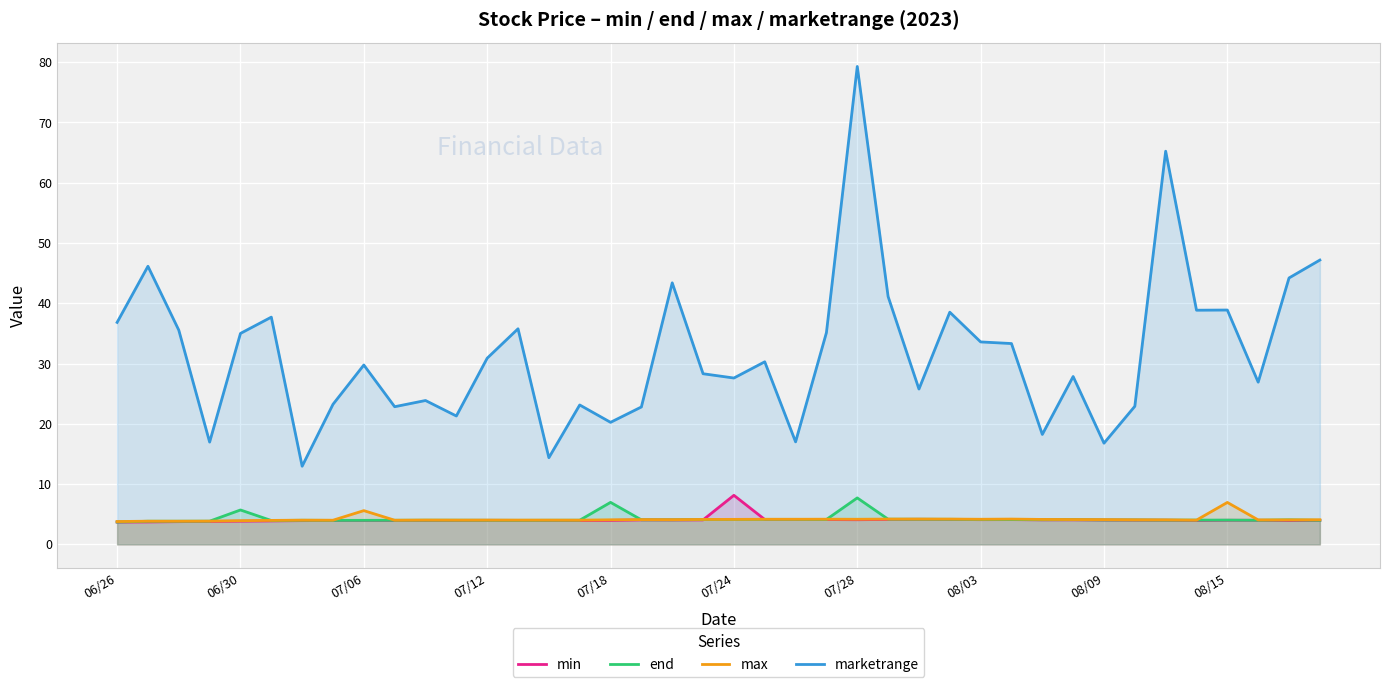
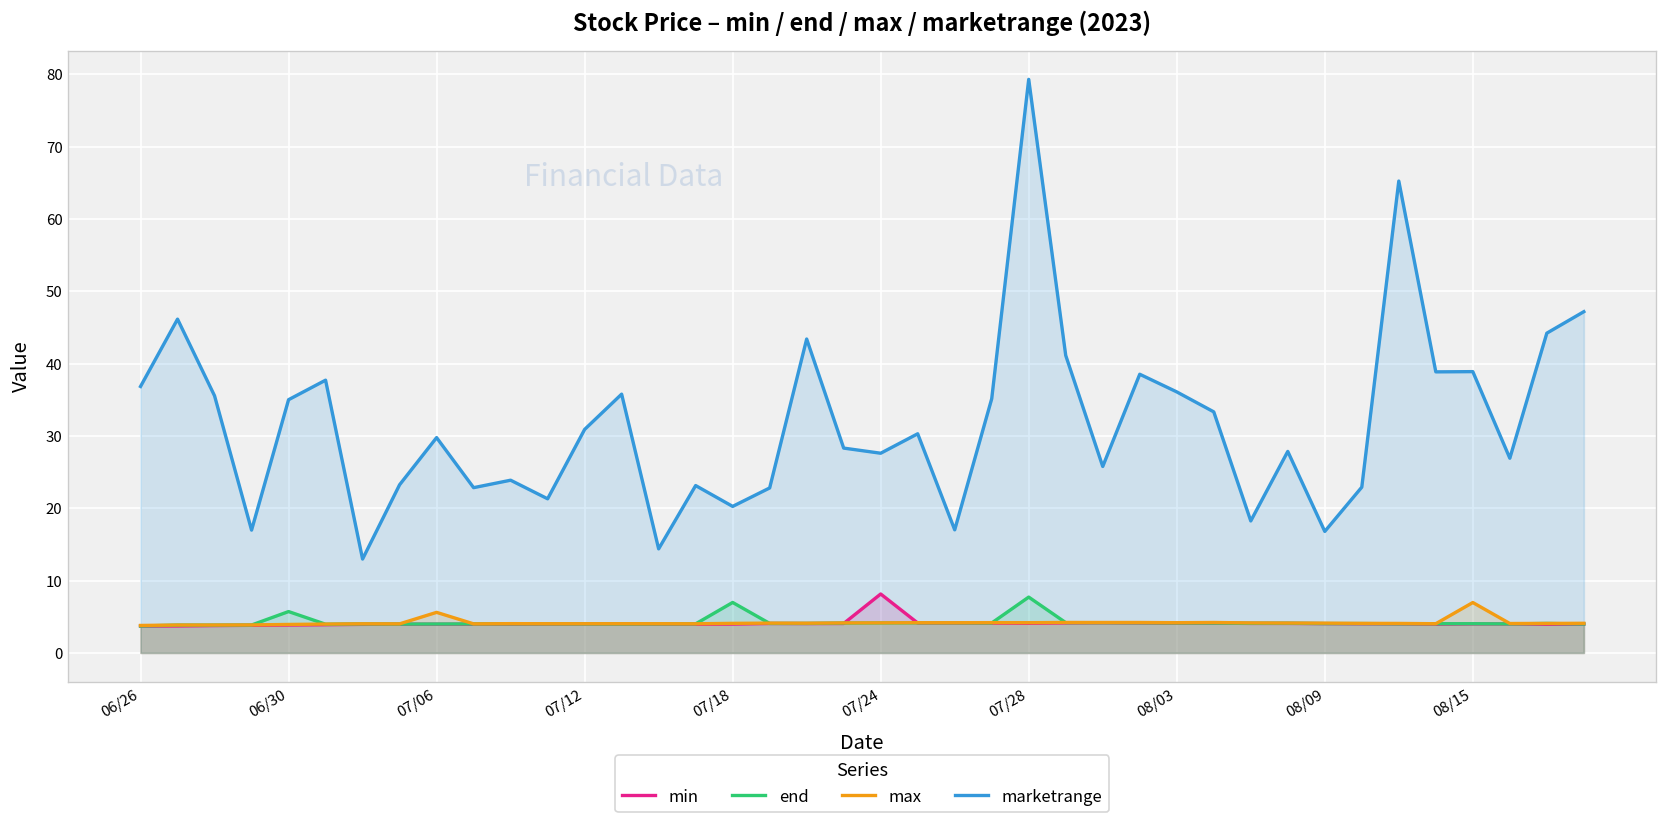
marketrange, 08/03: 34 -> 36
